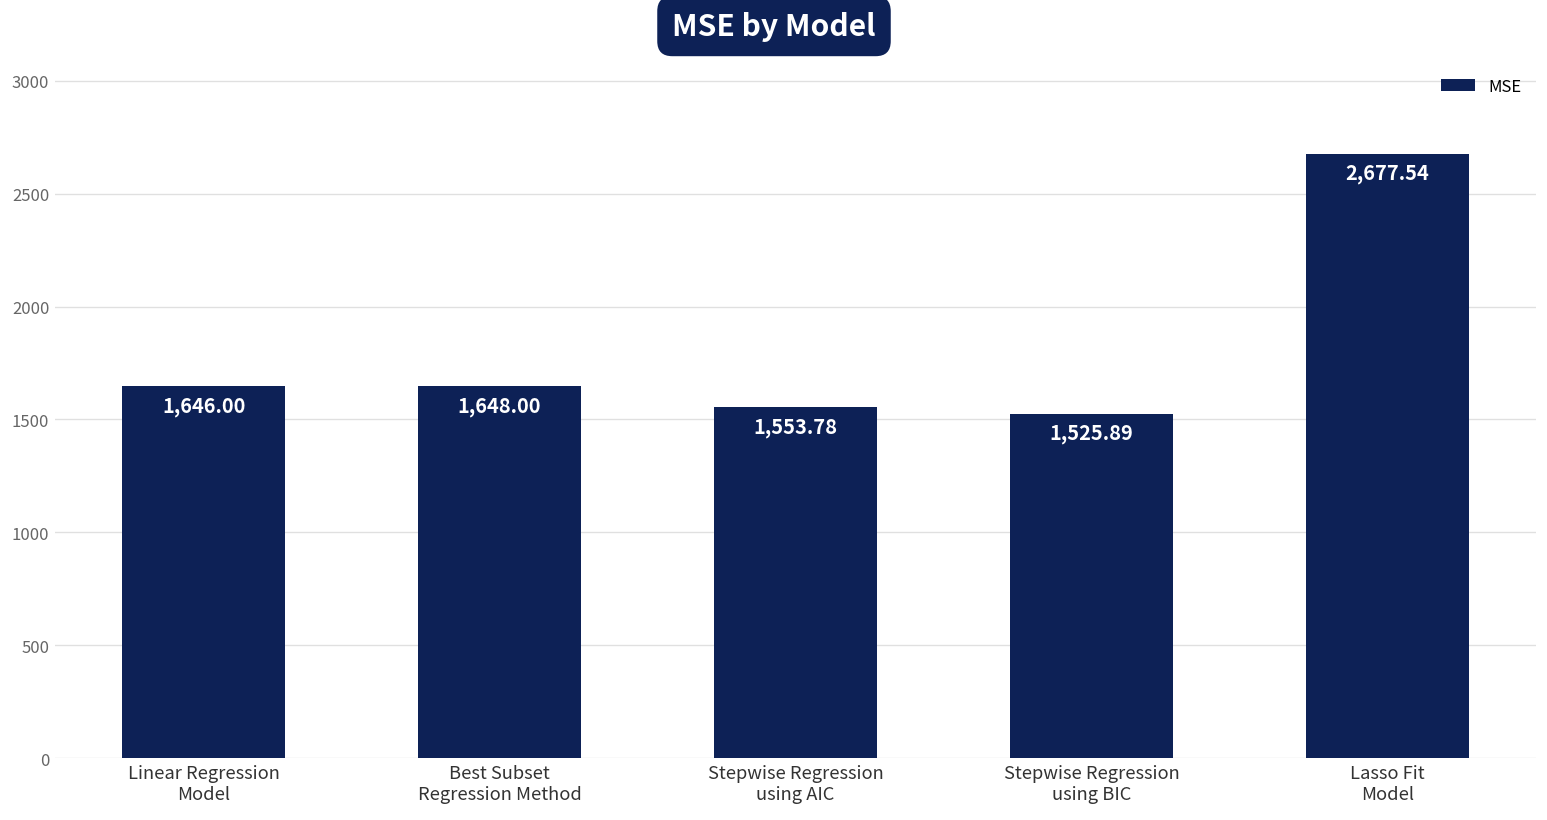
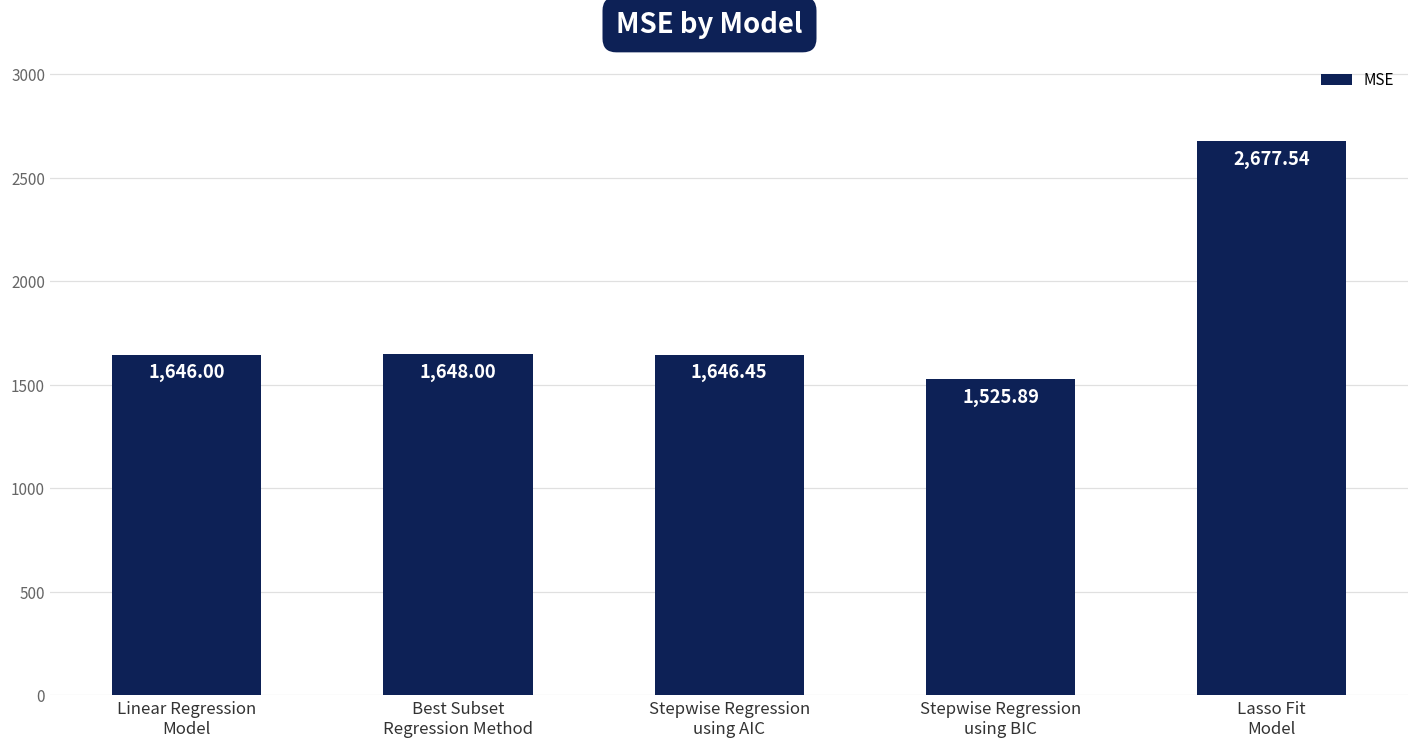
Stepwise Regression using AIC: 1,553.78 -> 1,646.45
